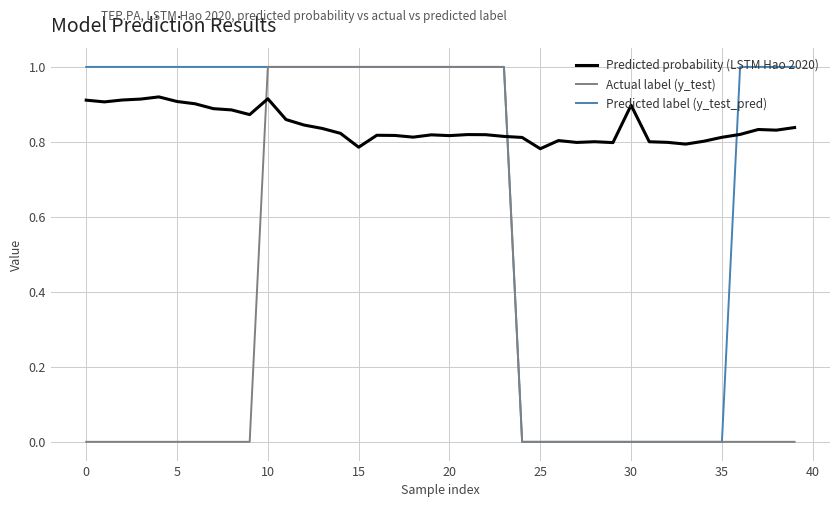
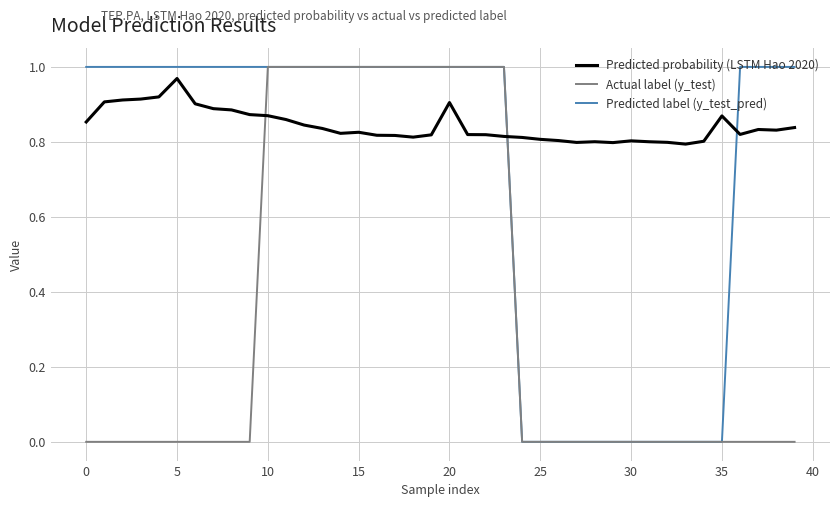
Predicted probability (LSTM Hao 2020), 0: 0.91 -> 0.85
Predicted probability (LSTM Hao 2020), 5: 0.91 -> 0.97
Predicted probability (LSTM Hao 2020), 10: 0.92 -> 0.87
Predicted probability (LSTM Hao 2020), 15: 0.79 -> 0.83
Predicted probability (LSTM Hao 2020), 20: 0.82 -> 0.90
Predicted probability (LSTM Hao 2020), 25: 0.78 -> 0.81
Predicted probability (LSTM Hao 2020), 30: 0.90 -> 0.80
Predicted probability (LSTM Hao 2020), 35: 0.81 -> 0.87
